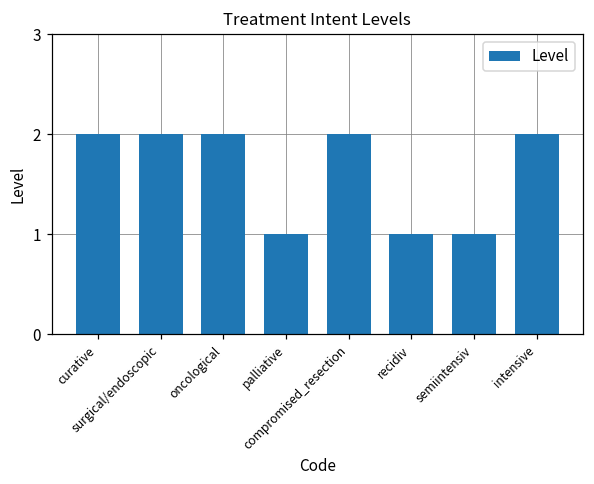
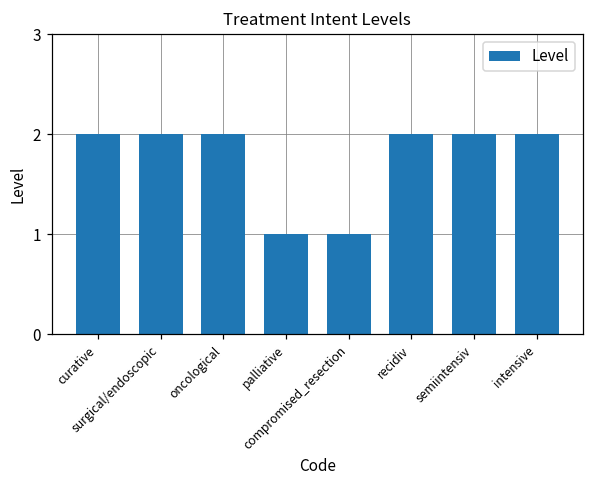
compromised_resection: 2 -> 1
recidiv: 1 -> 2
semiintensiv: 1 -> 2
